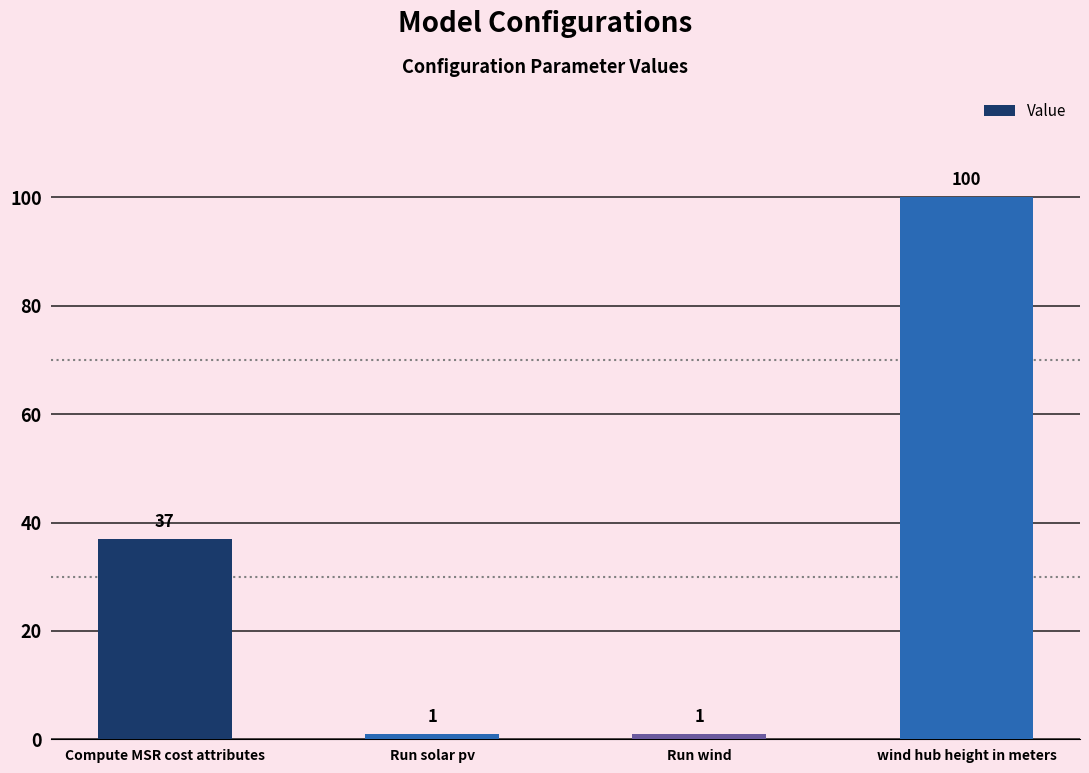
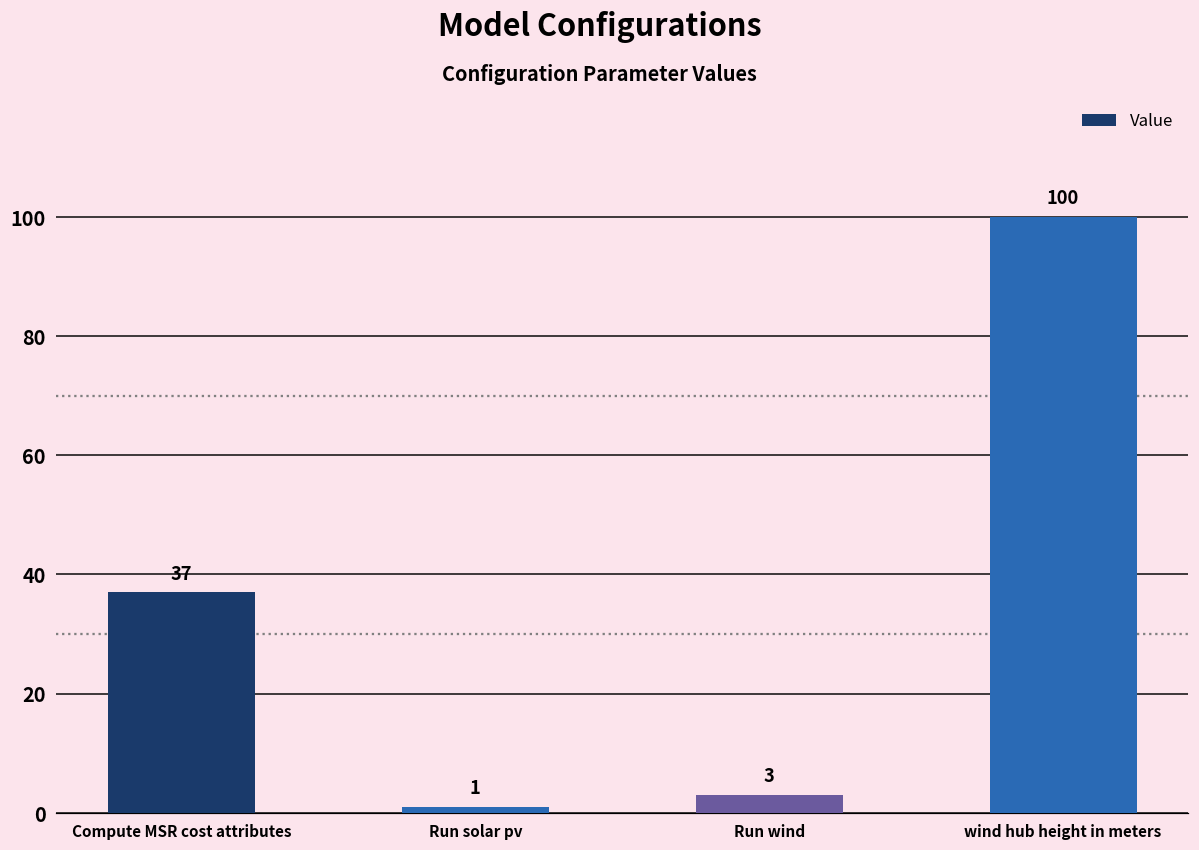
Run wind: 1 -> 3
